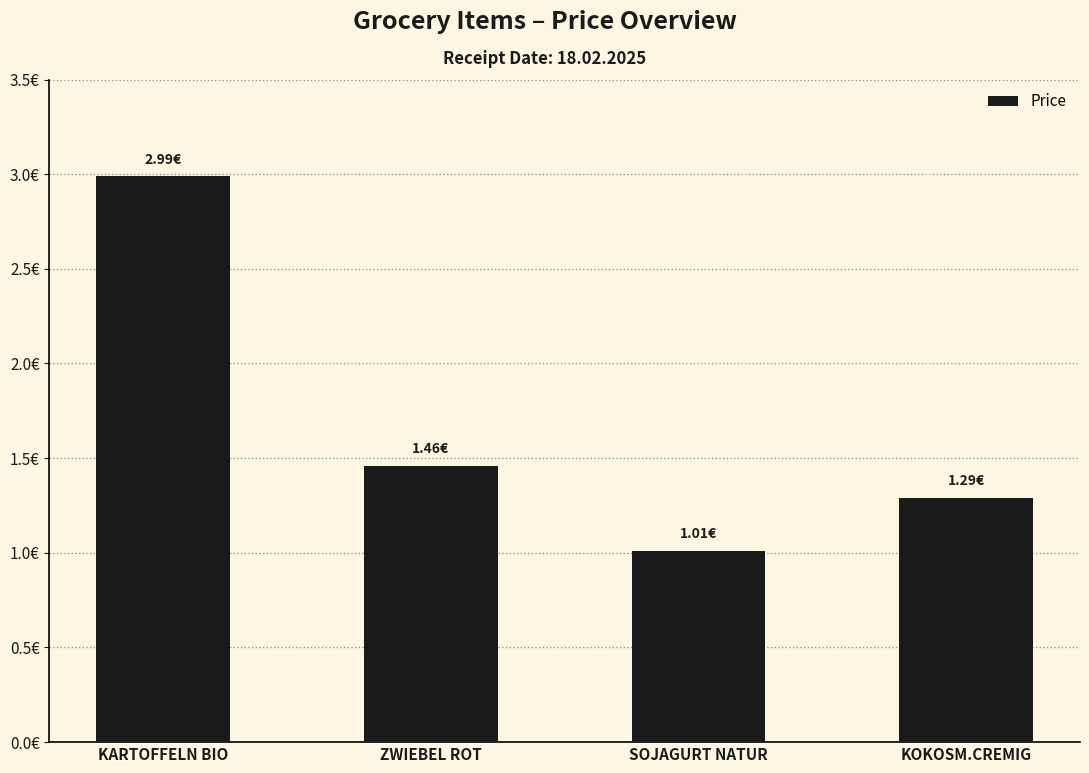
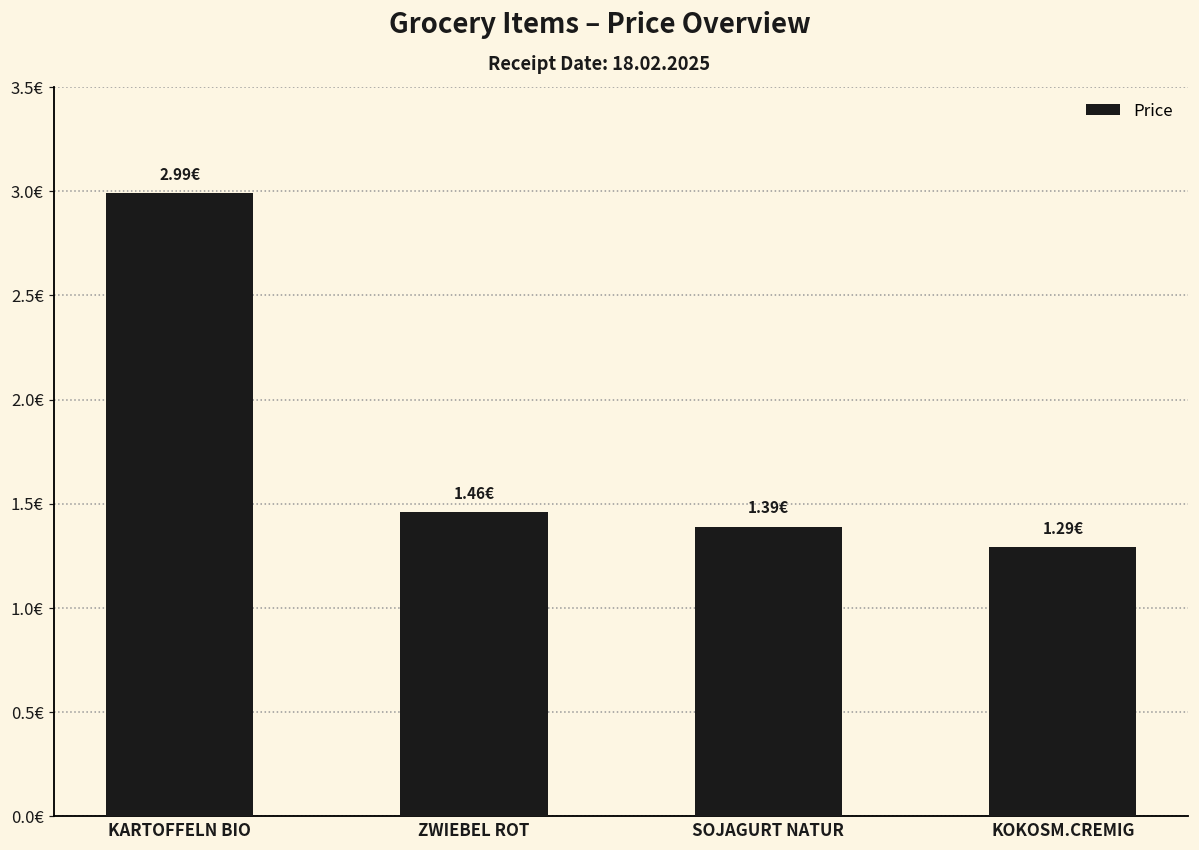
SOJAGURT NATUR: 1.01€ -> 1.39€
